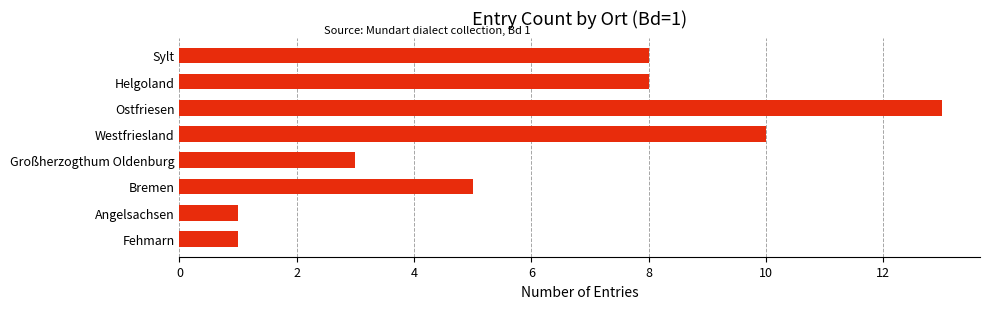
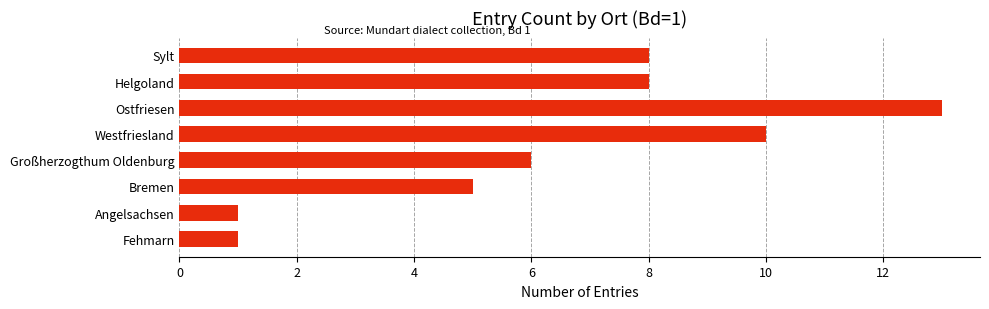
Großherzogthum Oldenburg: 3 -> 6
